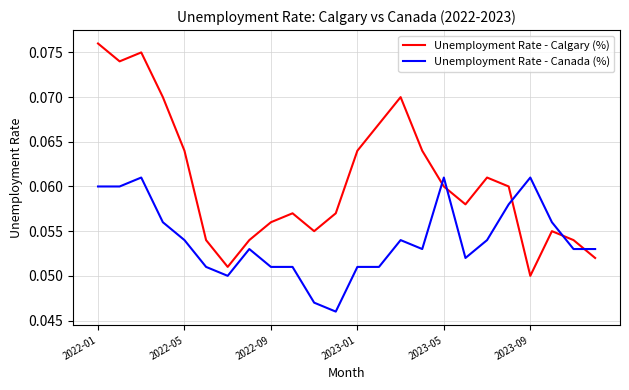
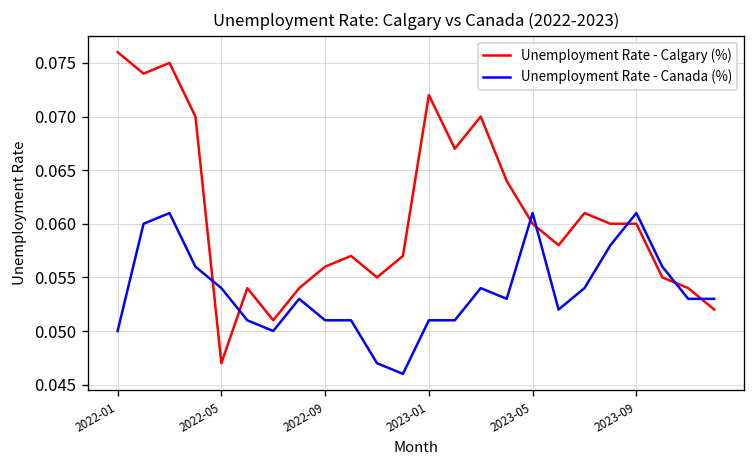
Unemployment Rate - Canada (%), 2022-01: 0.06 -> 0.05
Unemployment Rate - Calgary (%), 2022-05: 0.064 -> 0.047
Unemployment Rate - Calgary (%), 2023-01: 0.064 -> 0.072
Unemployment Rate - Calgary (%), 2023-09: 0.05 -> 0.06
